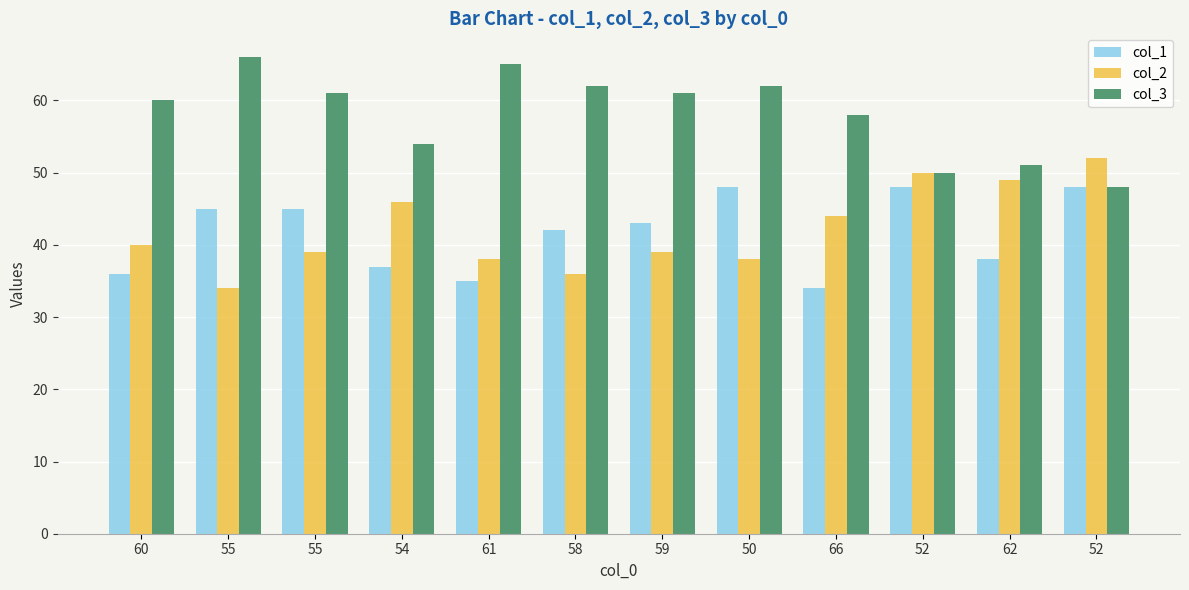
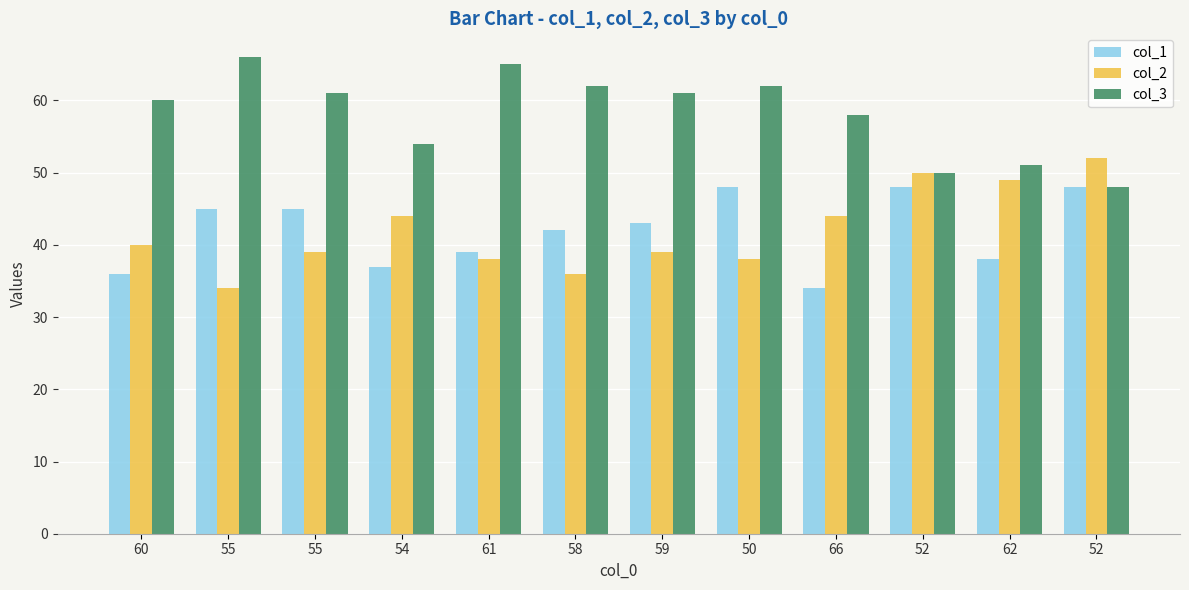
col_2, 54: 46 -> 44
col_1, 61: 35 -> 39
